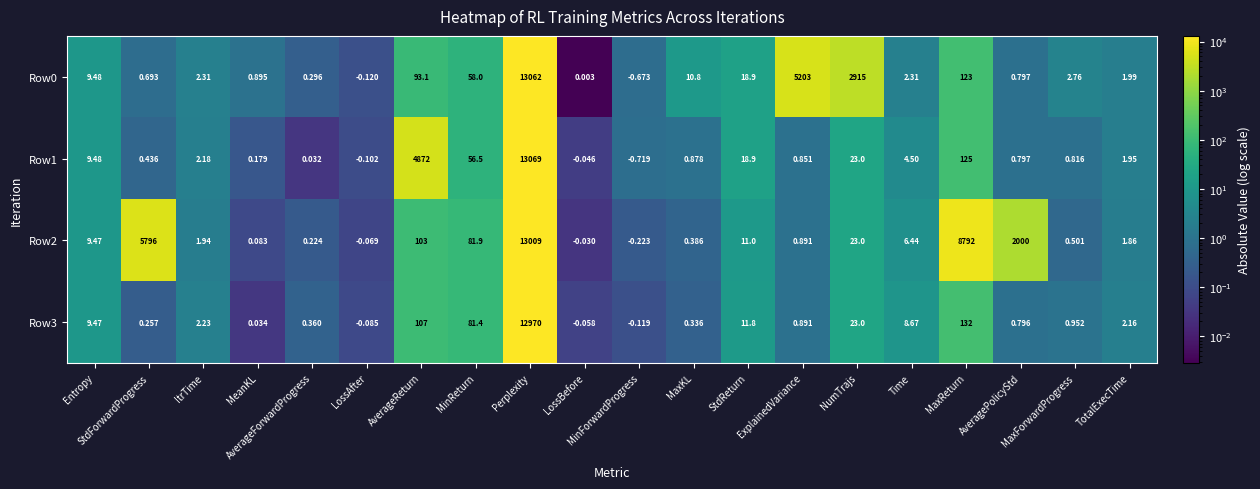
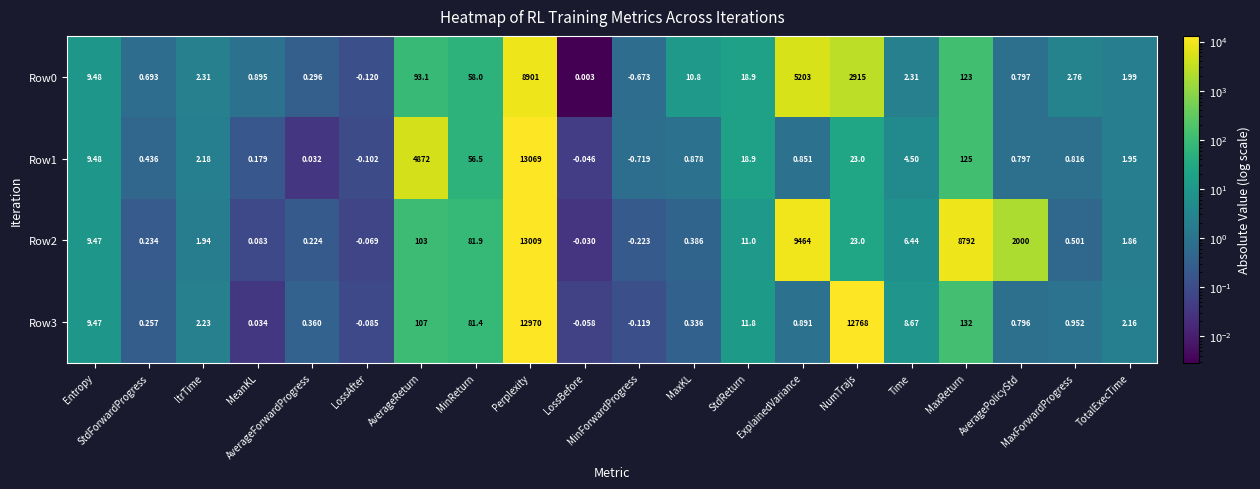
Row0, Perplexity: 13062 -> 8901
Row2, StdForwardProgress: 5796 -> 0.234
Row2, ExplainedVariance: 0.891 -> 9464
Row3, NumTrajs: 23.0 -> 12768
